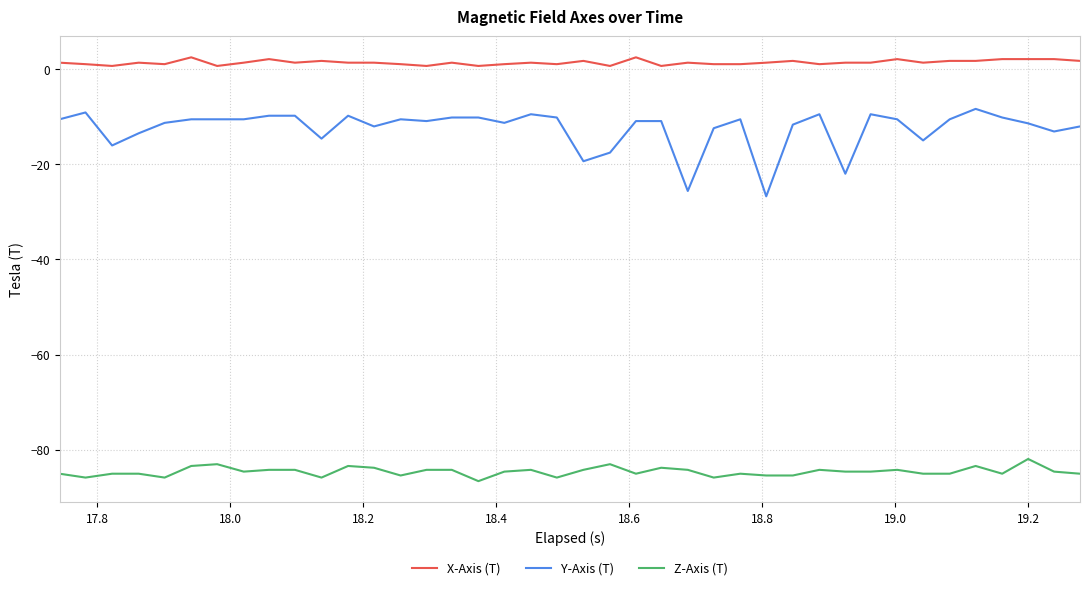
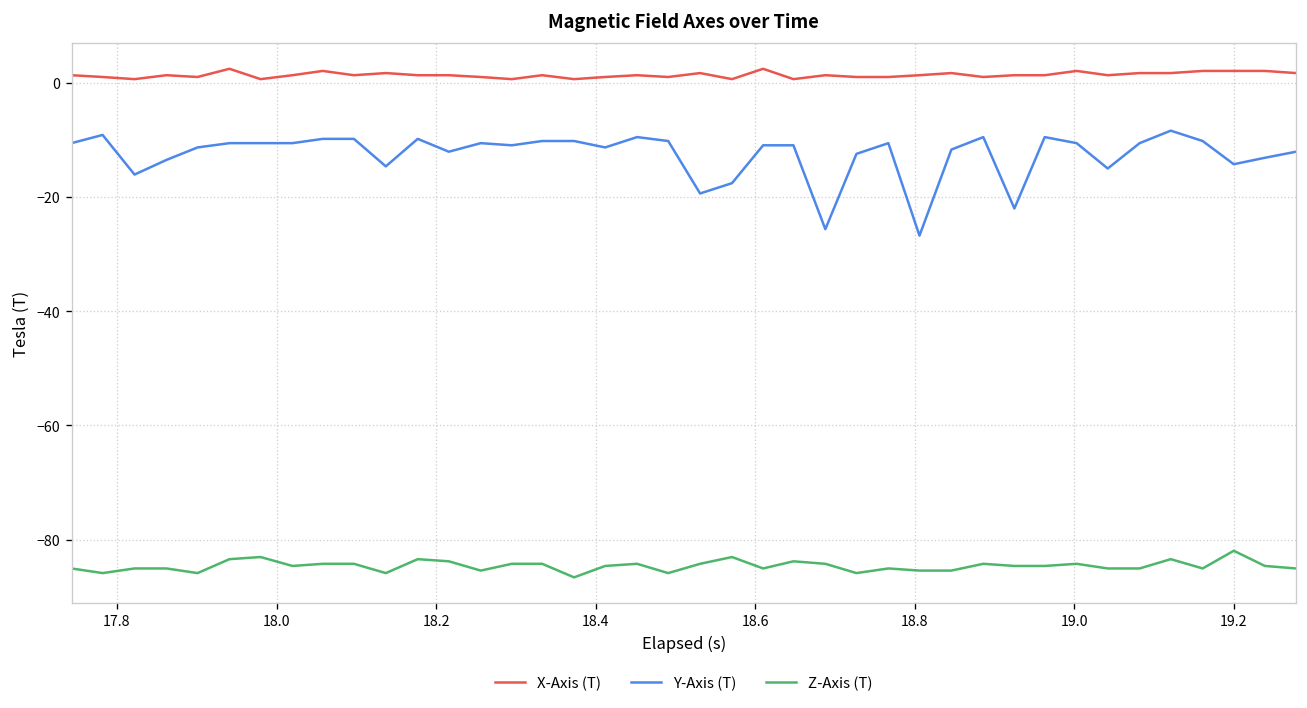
Y-Axis (T), 19.2: -11 -> -14
